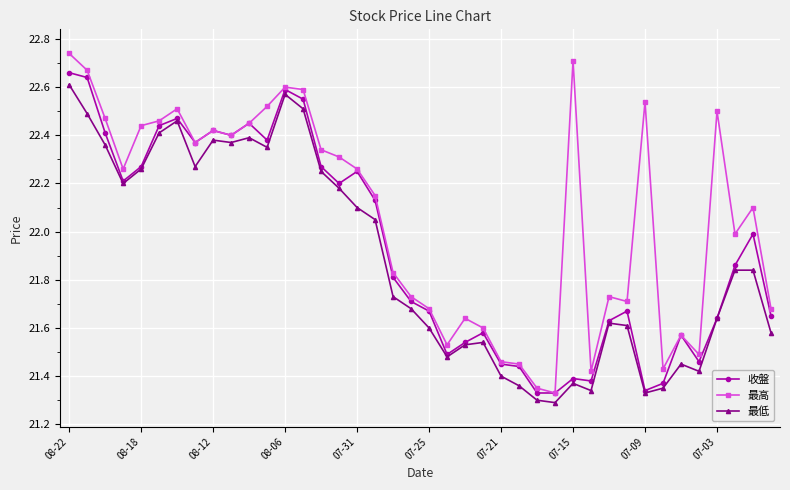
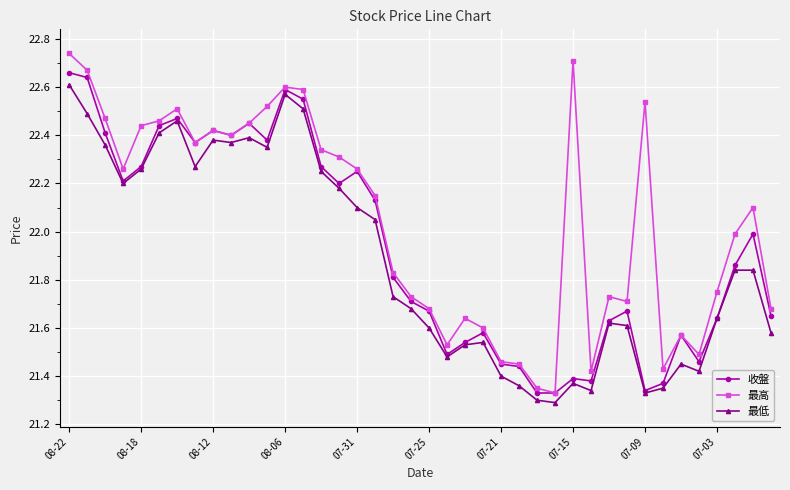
最高, 07-03: 22.50 -> 21.75
